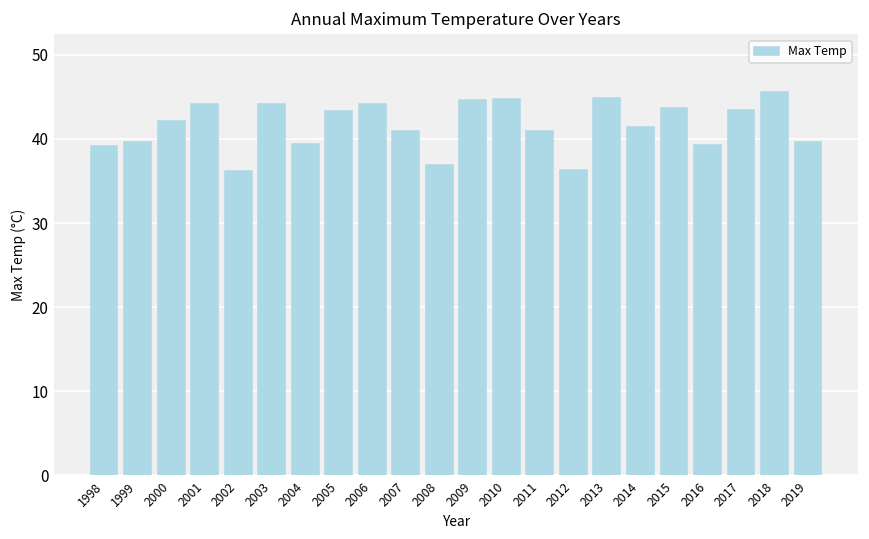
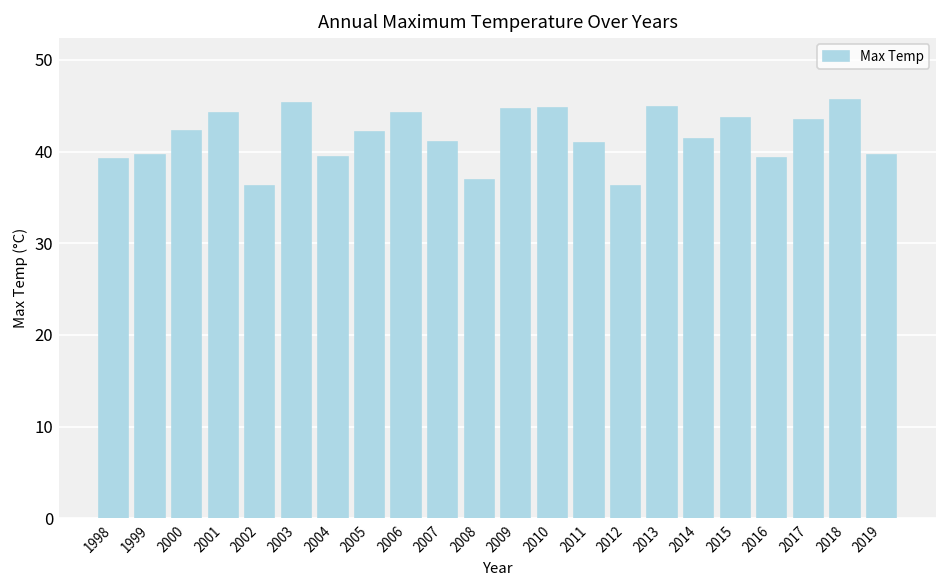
2003: 44 -> 45
2005: 43 -> 42
